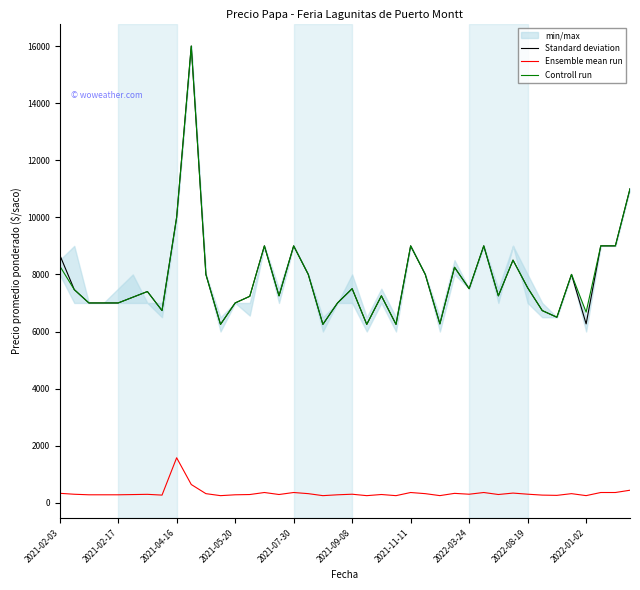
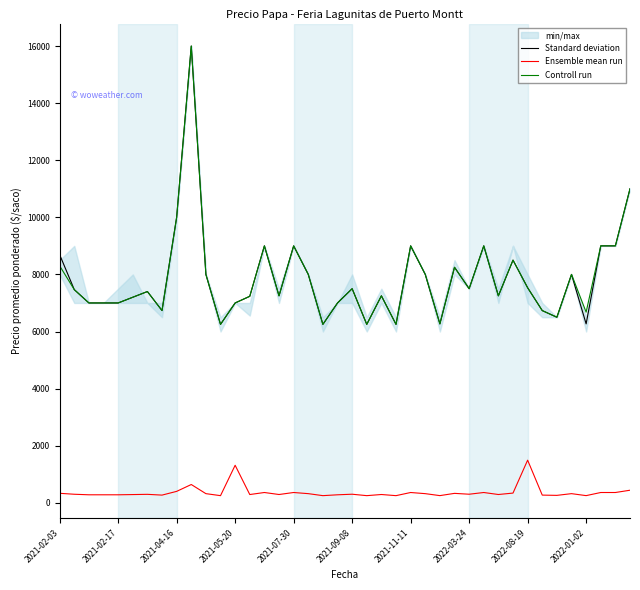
Ensemble mean run, 2021-04-16: 1600 -> 400
Ensemble mean run, 2021-05-20: 300 -> 1300
Ensemble mean run, 2022-08-19: 300 -> 1500
